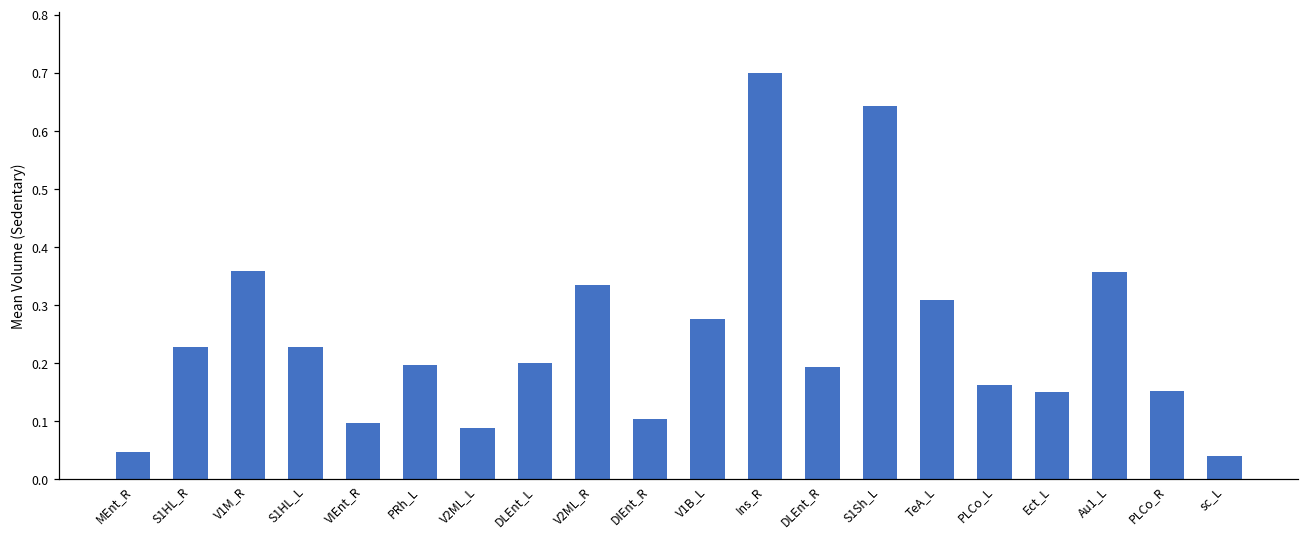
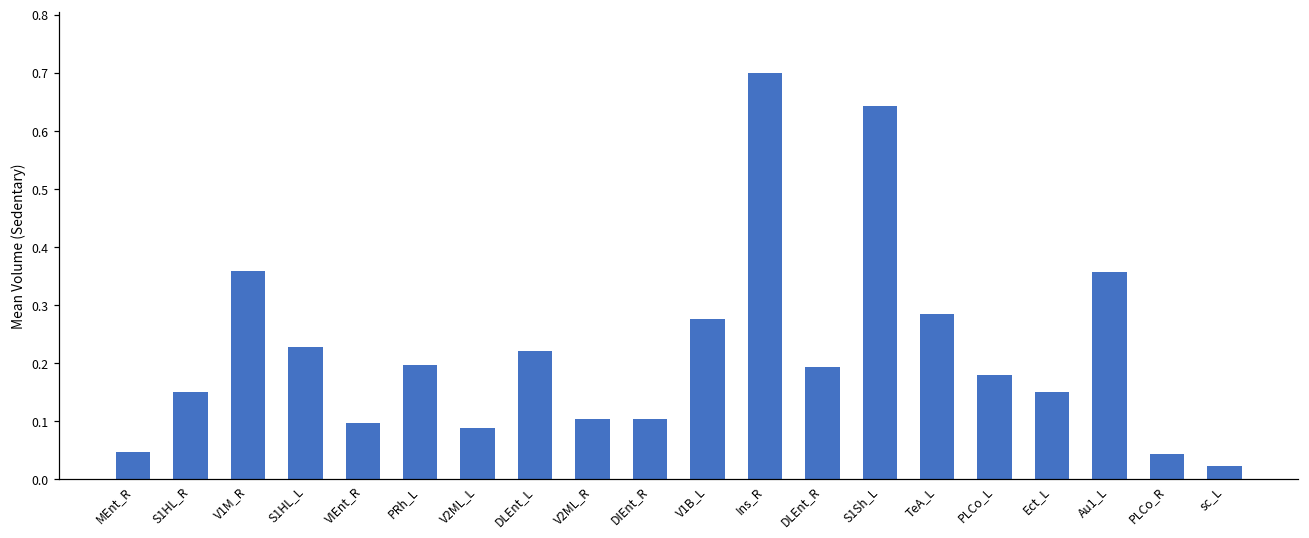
S1HL_R: 0.23 -> 0.15
DLEnt_L: 0.20 -> 0.22
V2ML_R: 0.33 -> 0.10
TeA_L: 0.31 -> 0.28
PLCo_L: 0.16 -> 0.18
PLCo_R: 0.15 -> 0.04
sc_L: 0.04 -> 0.02
